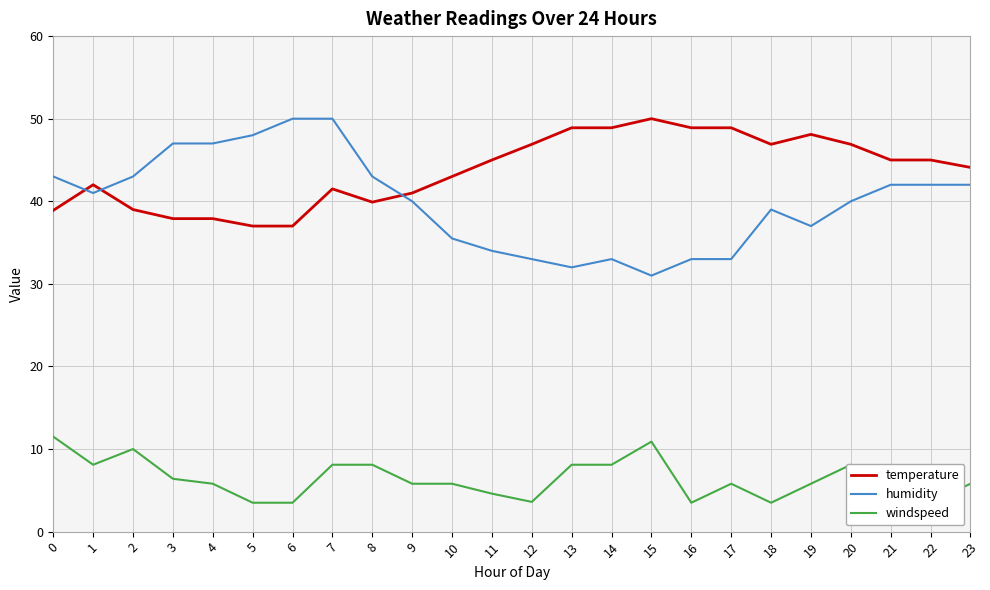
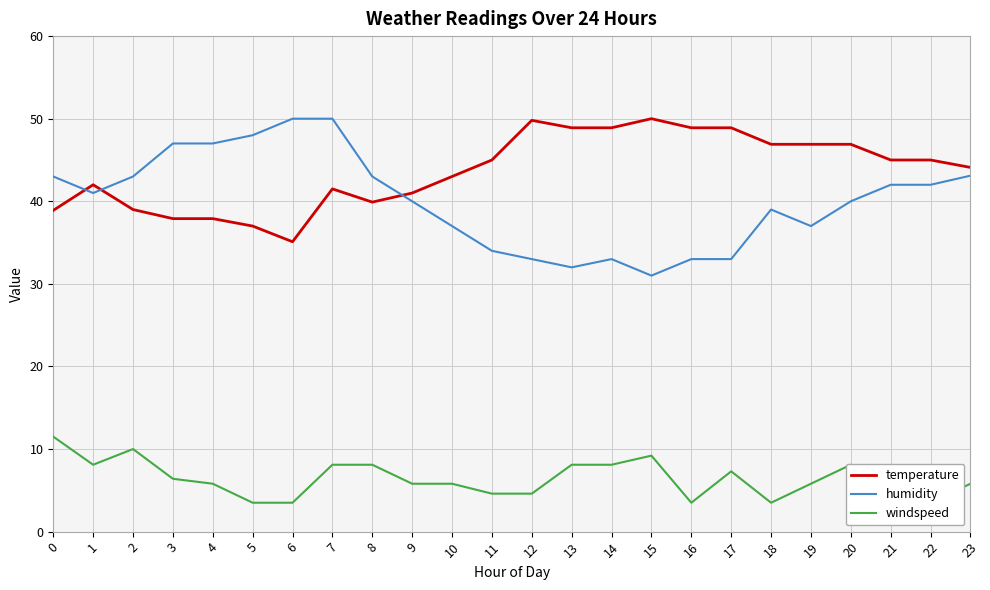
temperature, 6: 37 -> 35
humidity, 10: 36 -> 37
temperature, 12: 47 -> 50
windspeed, 12: 4 -> 5
windspeed, 15: 11 -> 9
windspeed, 17: 6 -> 7
temperature, 19: 48 -> 47
humidity, 23: 42 -> 43
